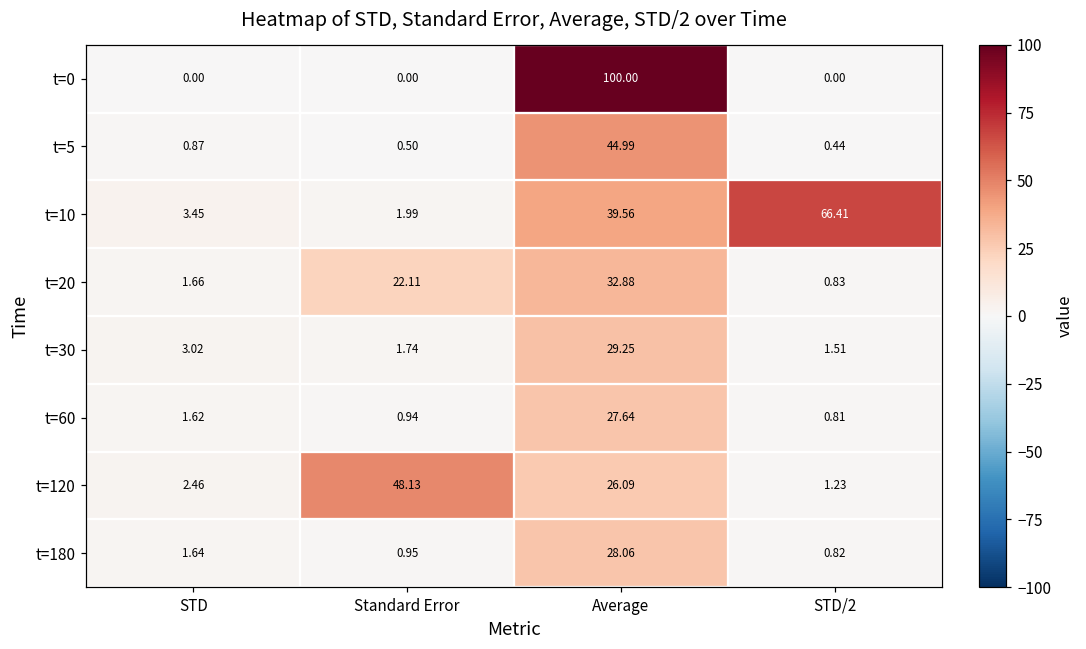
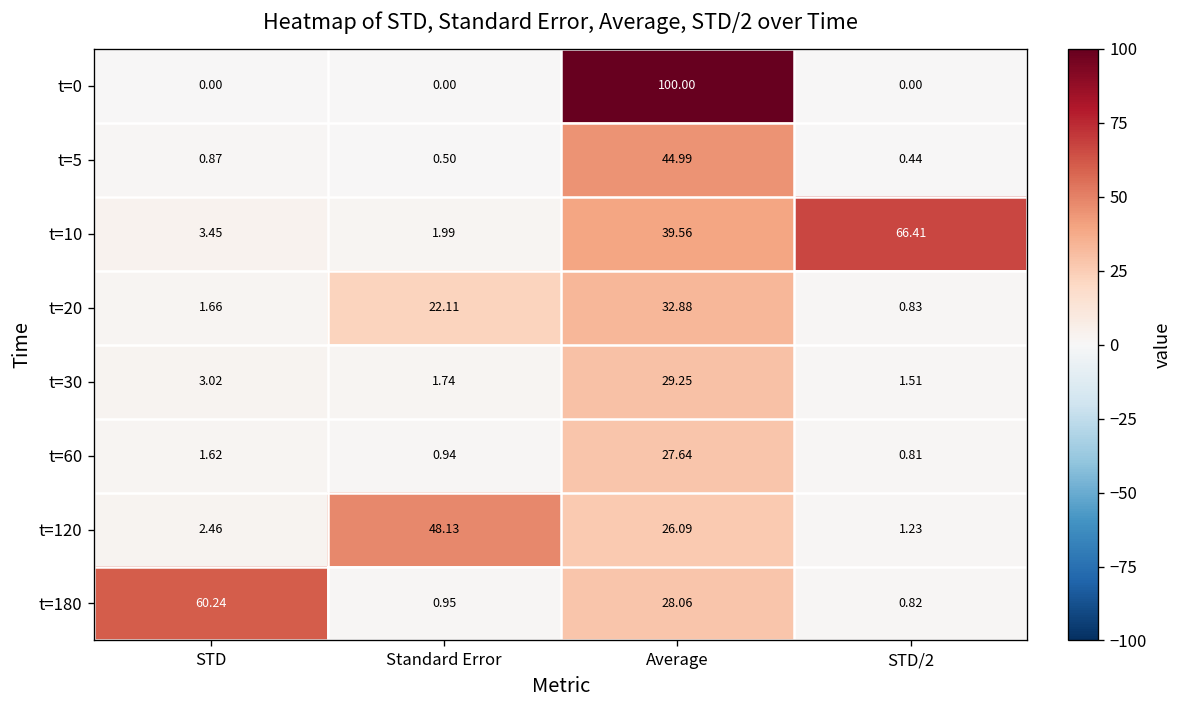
t=180, STD: 1.64 -> 60.24
